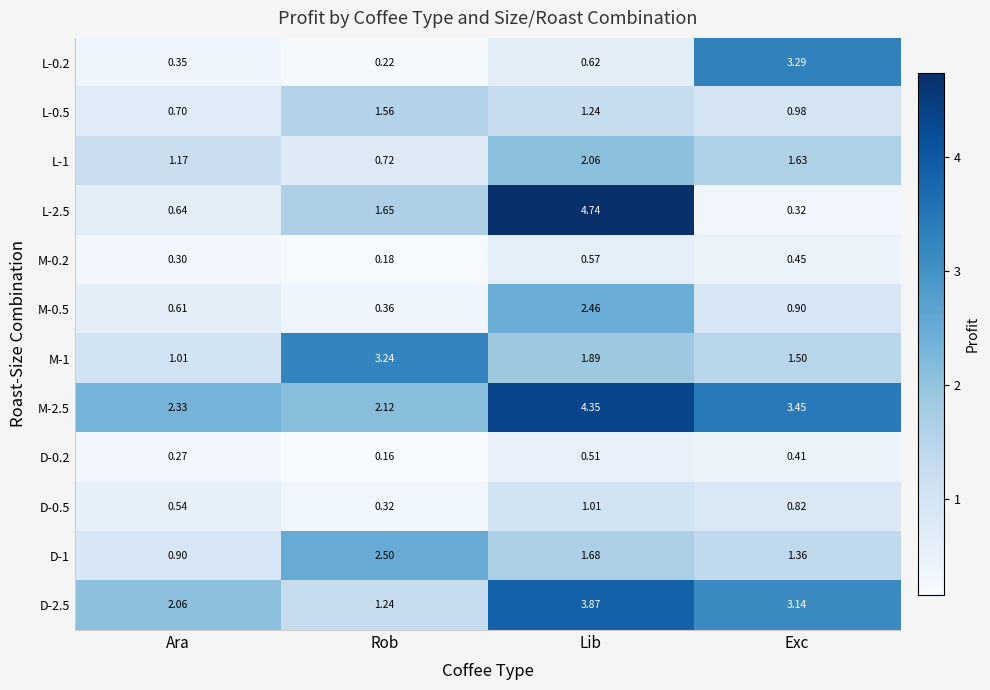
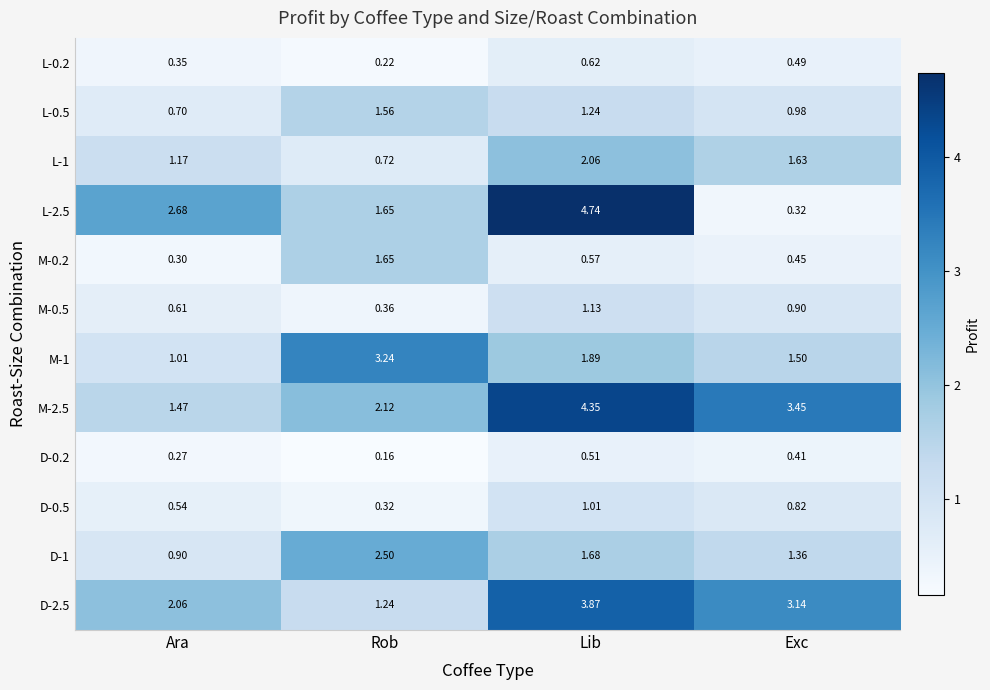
L-0.2, Exc: 3.29 -> 0.49
L-2.5, Ara: 0.64 -> 2.68
M-0.2, Rob: 0.18 -> 1.65
M-0.5, Lib: 2.46 -> 1.13
M-2.5, Ara: 2.33 -> 1.47
